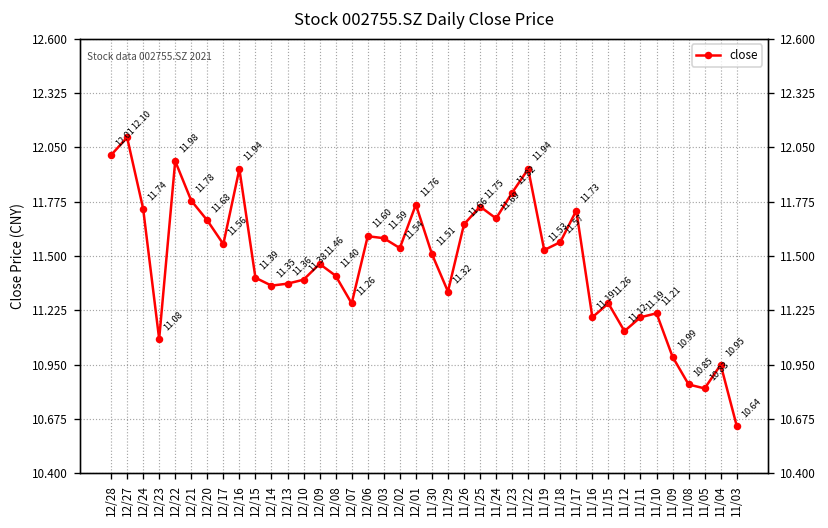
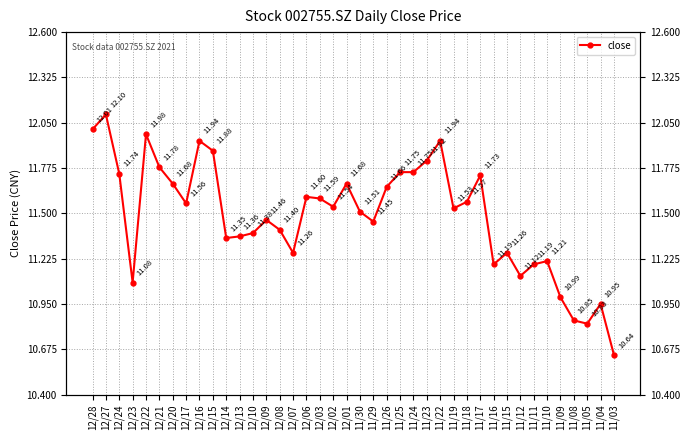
12/15: 11.39 -> 11.88
12/01: 11.76 -> 11.68
11/29: 11.32 -> 11.45
11/24: 11.69 -> 11.75
